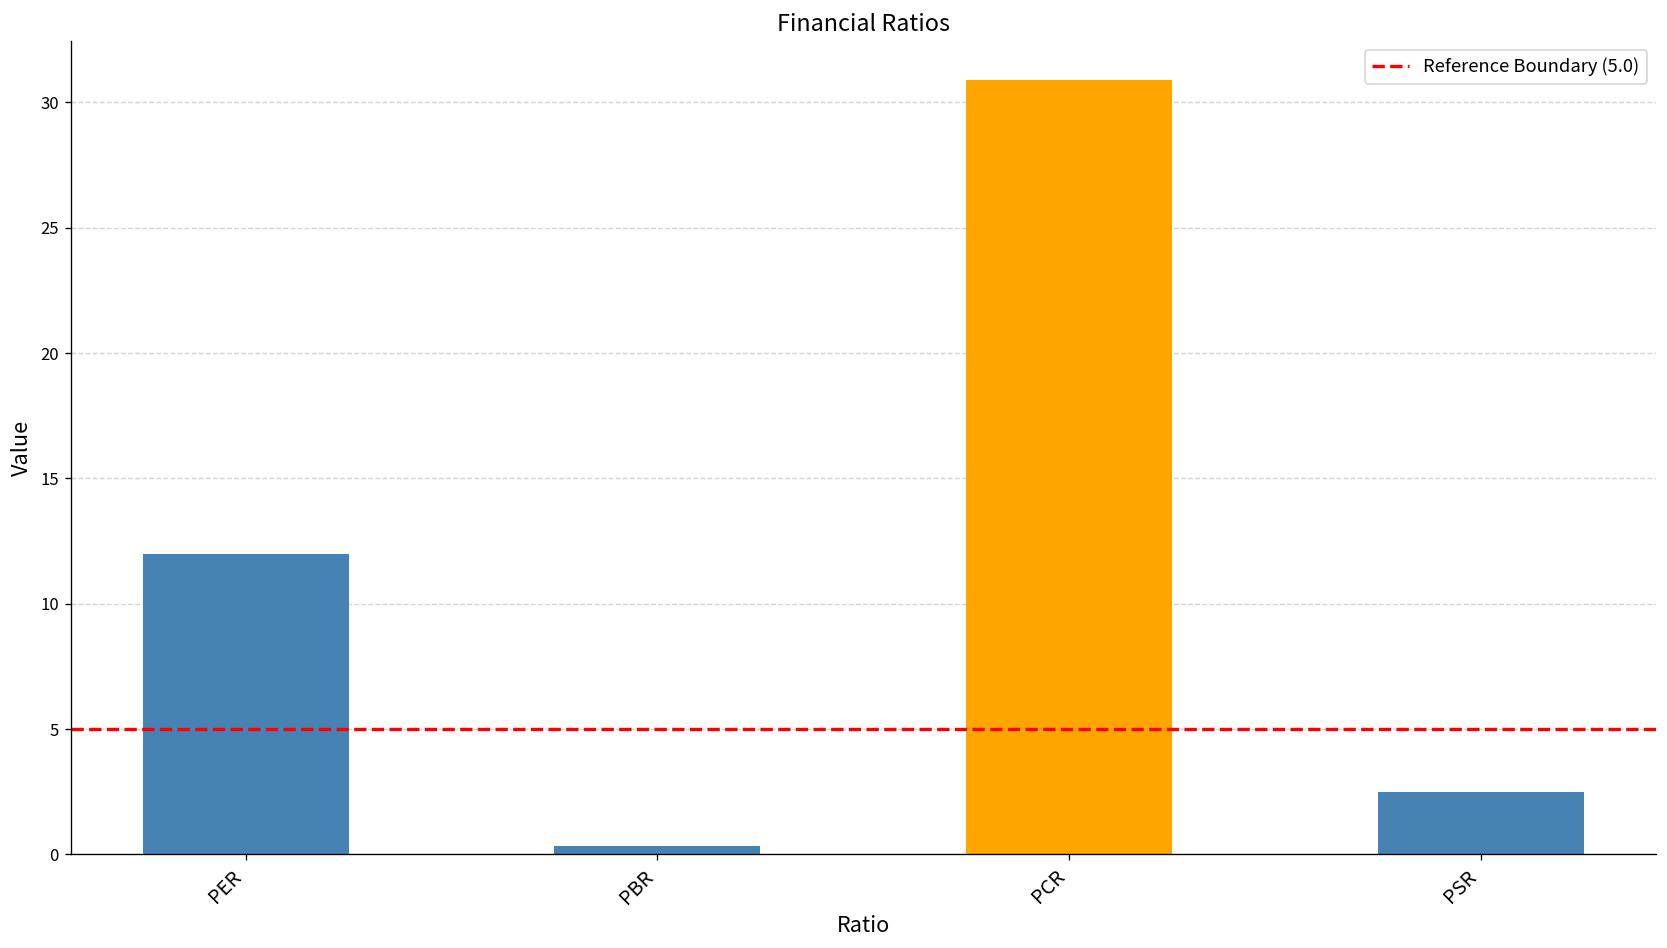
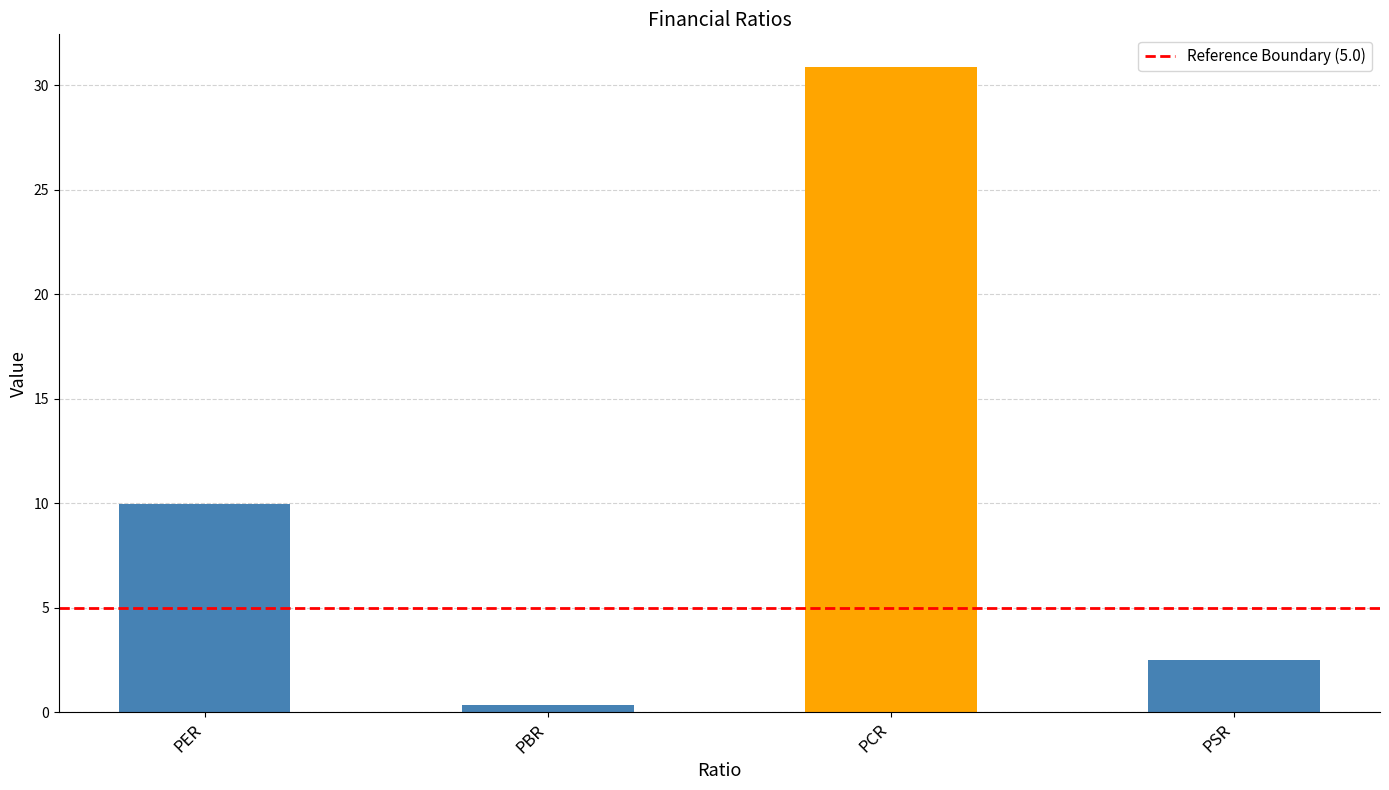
PER: 12.0 -> 10.0
